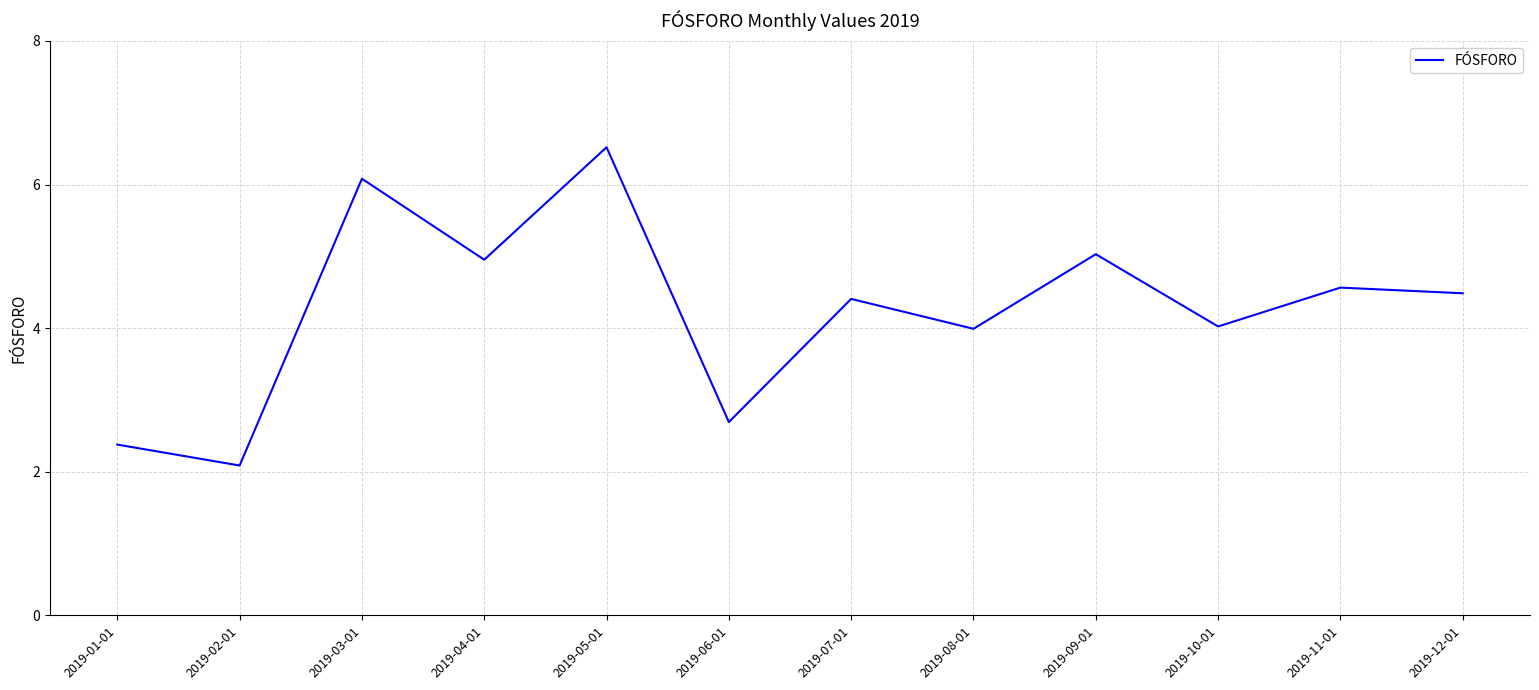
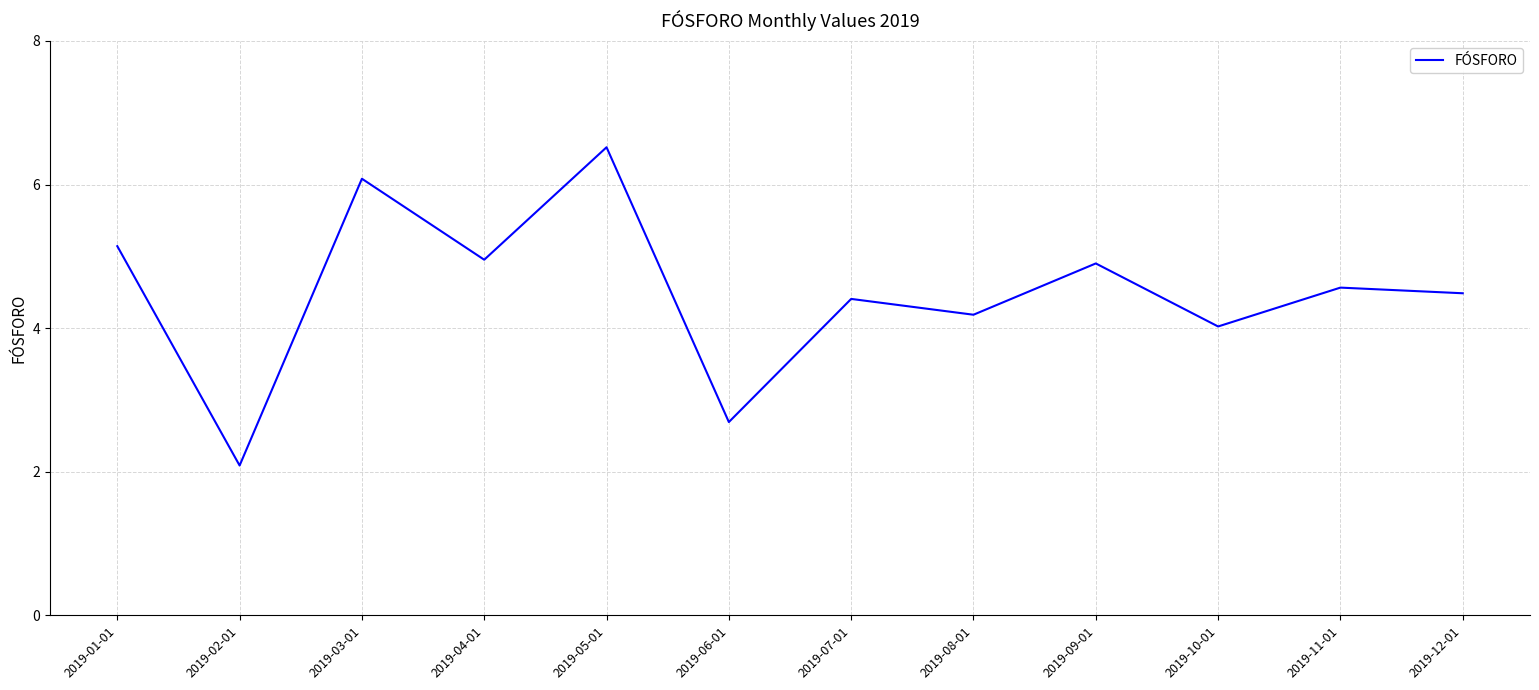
2019-01-01: 2.4 -> 5.1
2019-08-01: 4.0 -> 4.2
2019-09-01: 5.0 -> 4.9
